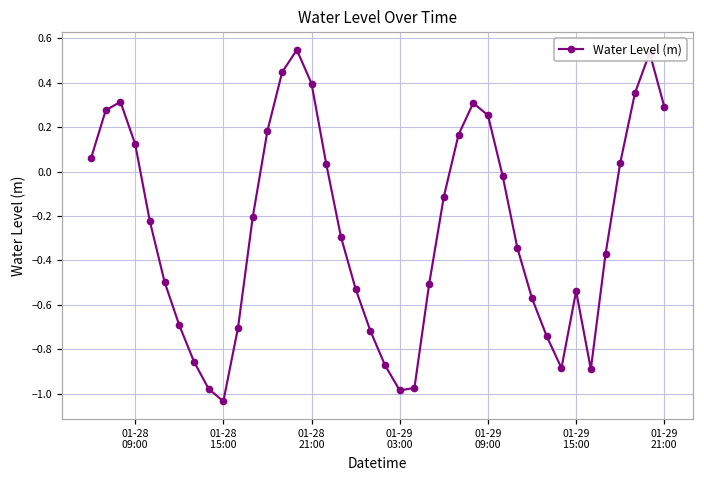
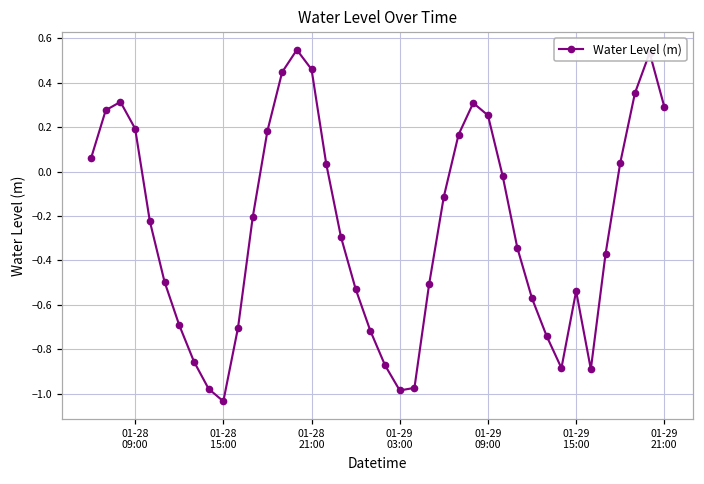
01-28 09:00: 0.12 -> 0.19
01-28 21:00: 0.40 -> 0.46
